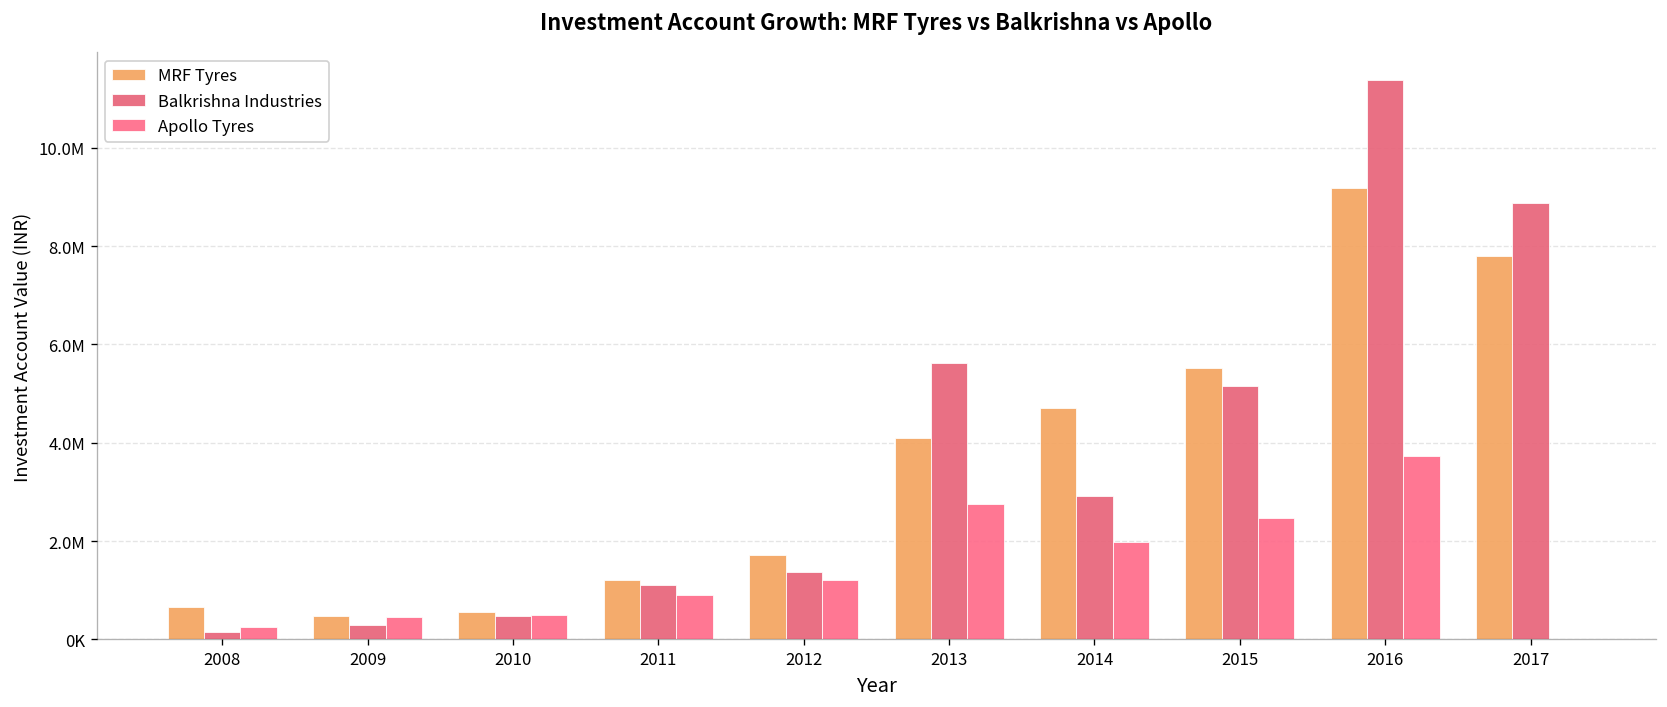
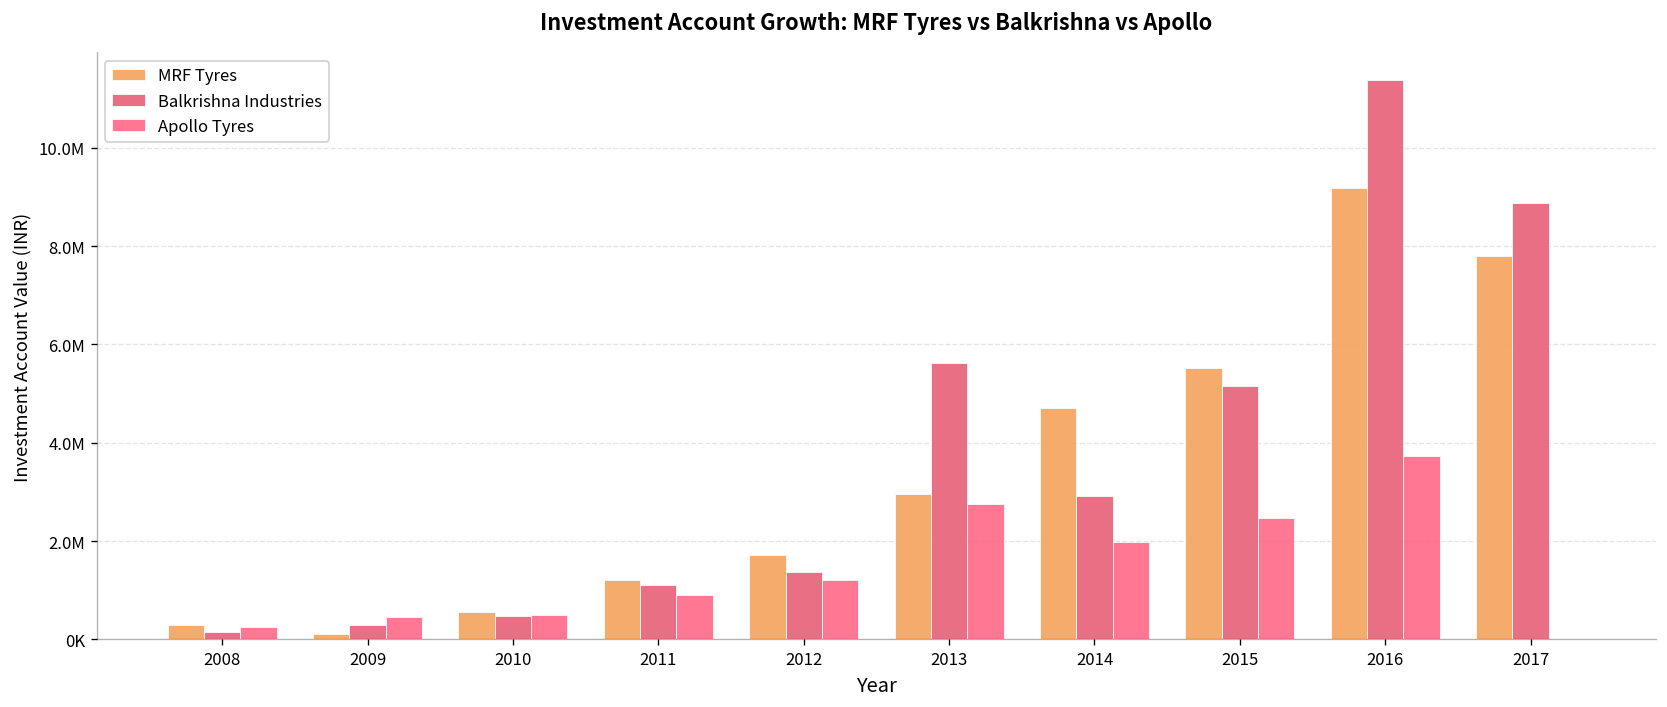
MRF Tyres, 2008: 700000 -> 300000
MRF Tyres, 2009: 500000 -> 100000
MRF Tyres, 2013: 4100000 -> 3000000
